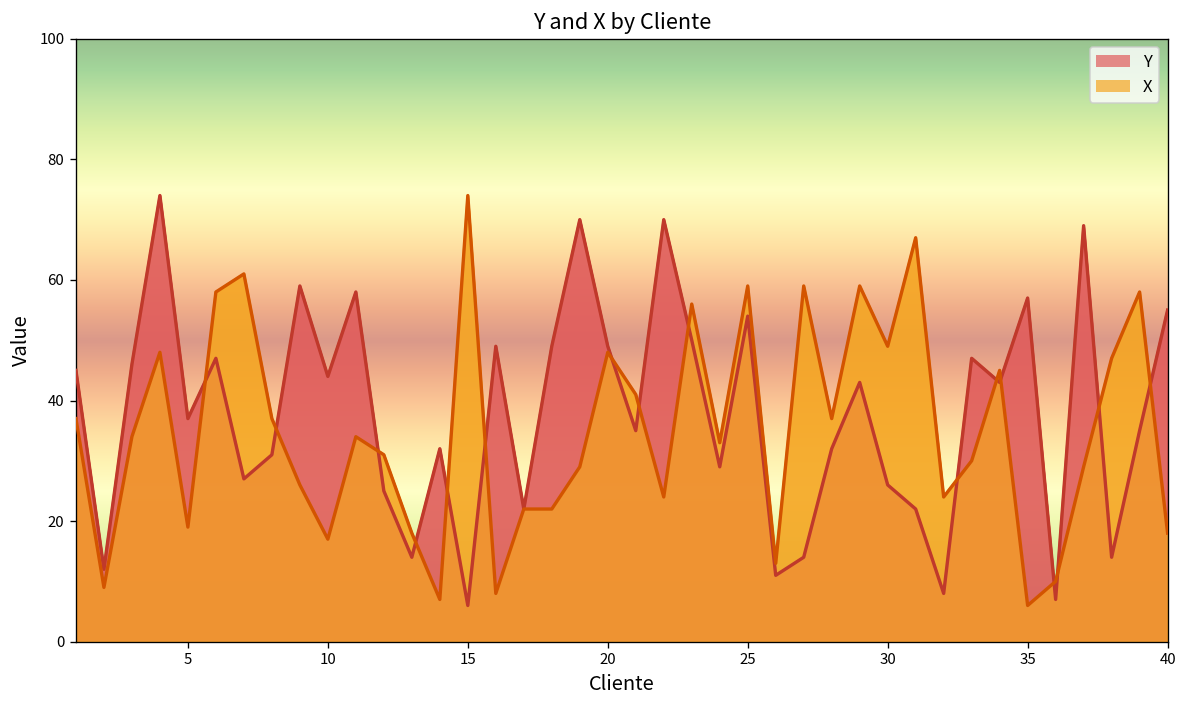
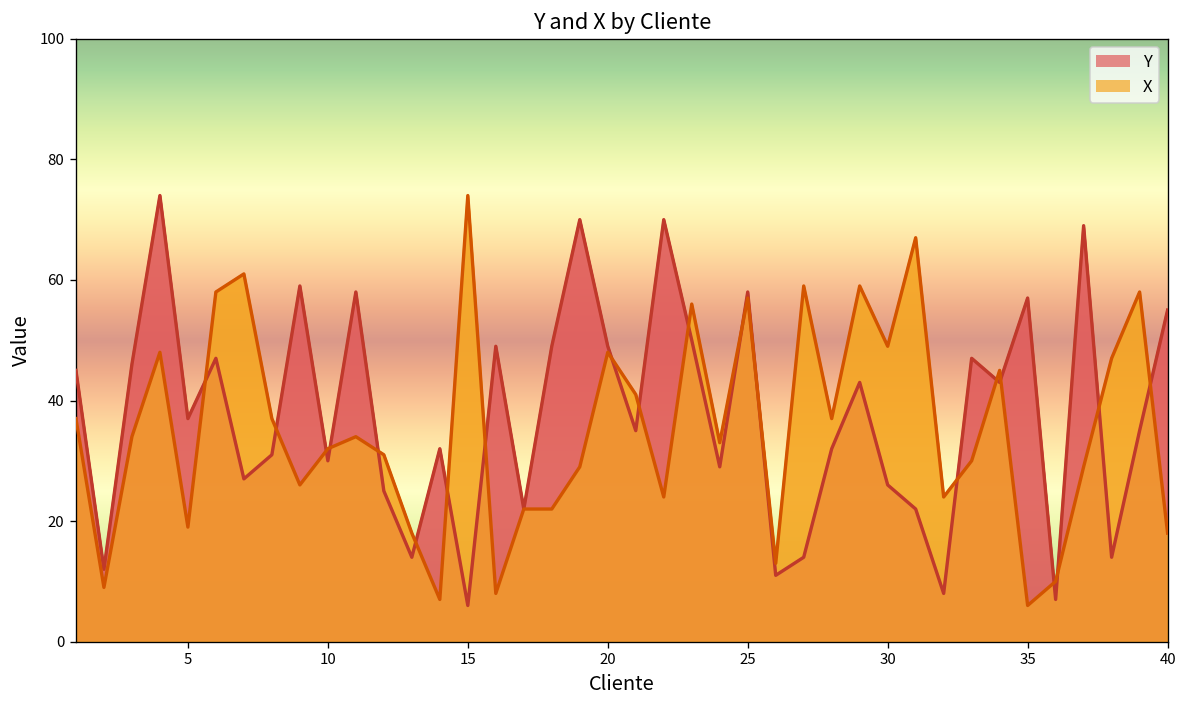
Y, 10: 44 -> 30
X, 10: 17 -> 32
Y, 25: 54 -> 58
X, 25: 59 -> 57
